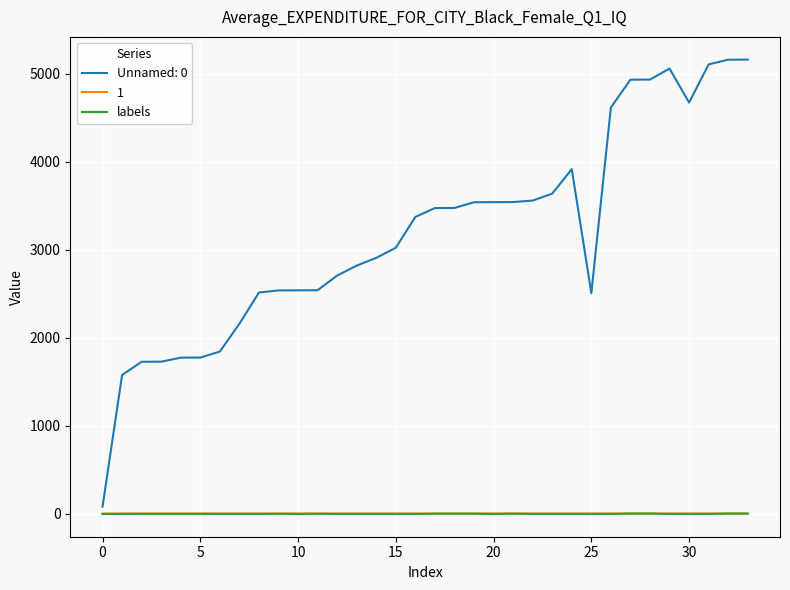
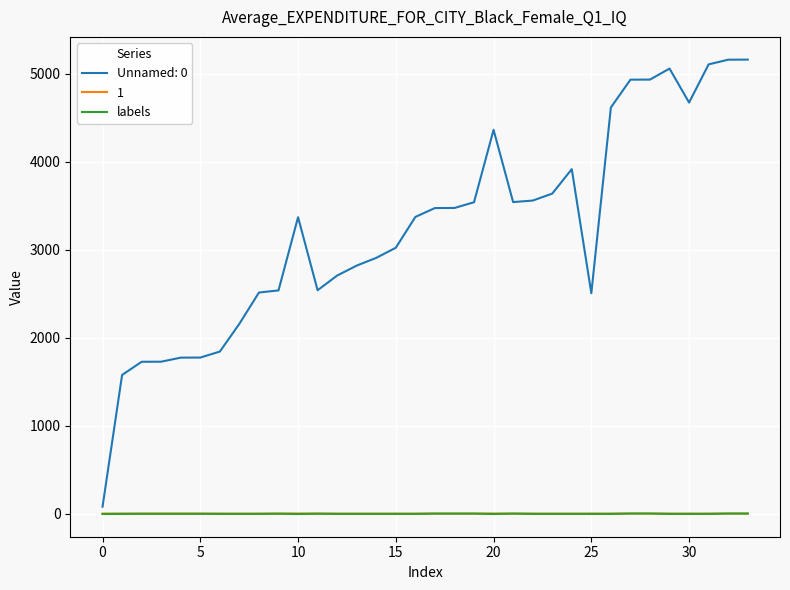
Unnamed: 0, 10: 2500 -> 3400
Unnamed: 0, 20: 3500 -> 4400
